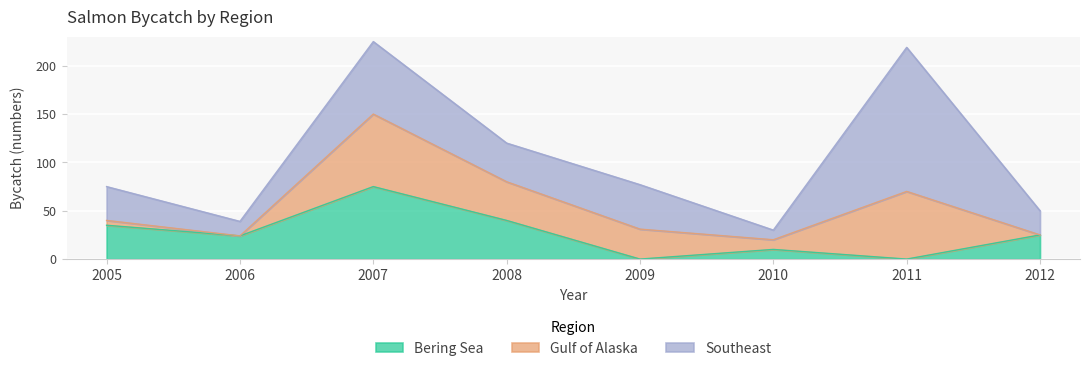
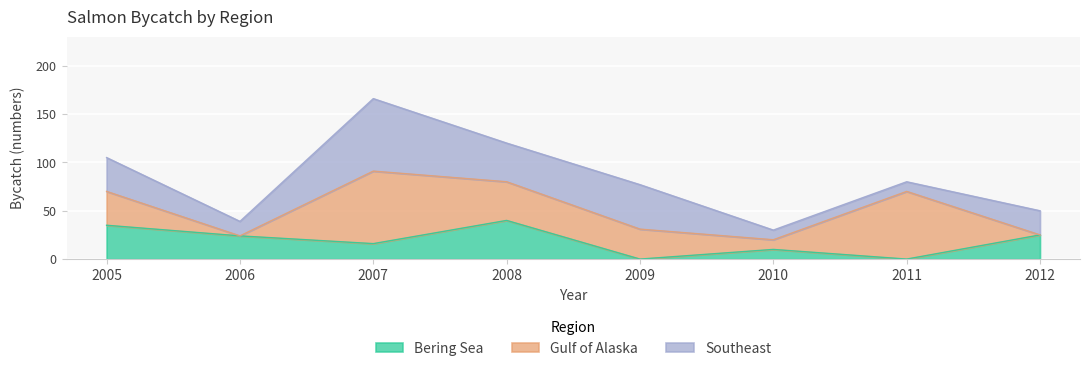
Gulf of Alaska, 2005: 10 -> 40
Bering Sea, 2007: 80 -> 20
Southeast, 2011: 150 -> 10
